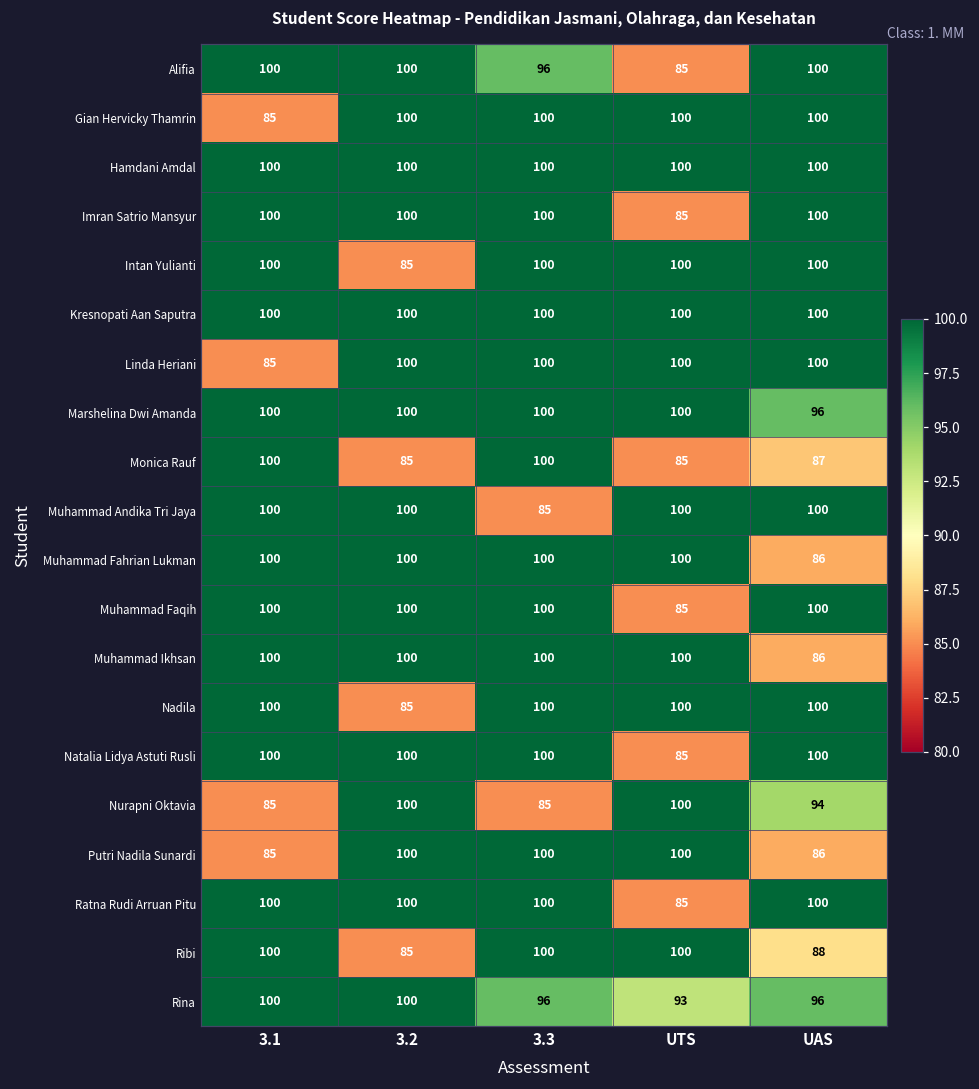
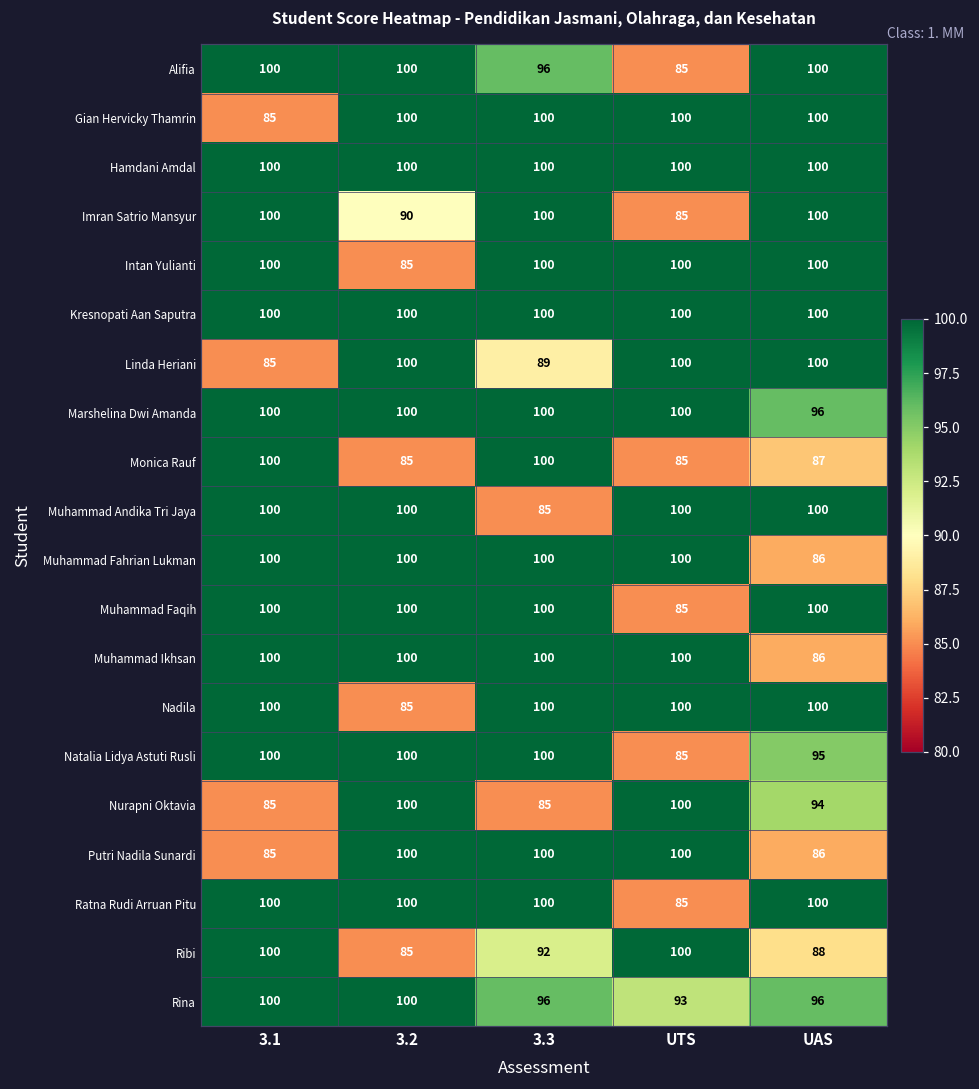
Imran Satrio Mansyur, 3.2: 100 -> 90
Linda Heriani, 3.3: 100 -> 89
Natalia Lidya Astuti Rusli, UAS: 100 -> 95
Ribi, 3.3: 100 -> 92
